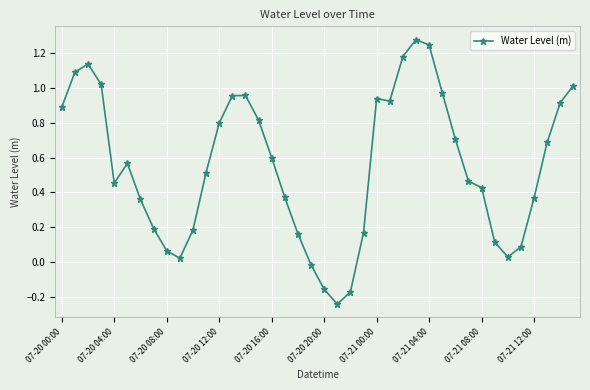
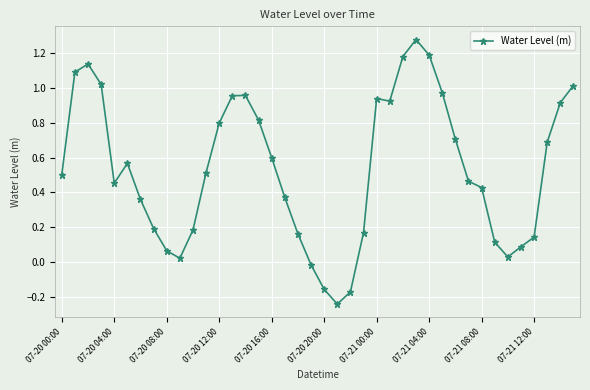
07-20 00:00: 0.89 -> 0.50
07-21 04:00: 1.25 -> 1.19
07-21 12:00: 0.37 -> 0.14
